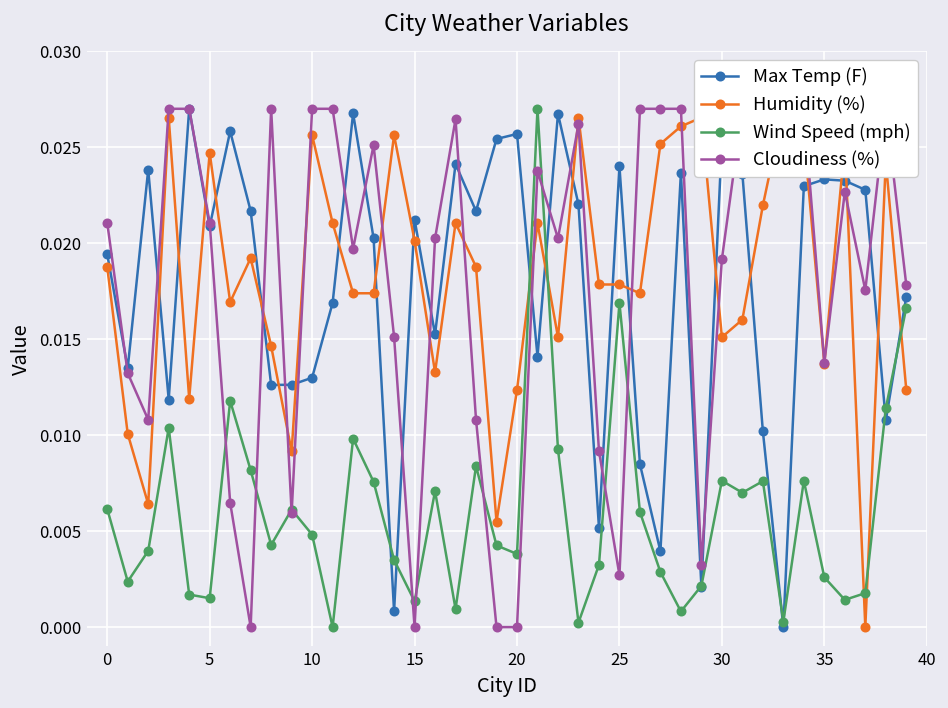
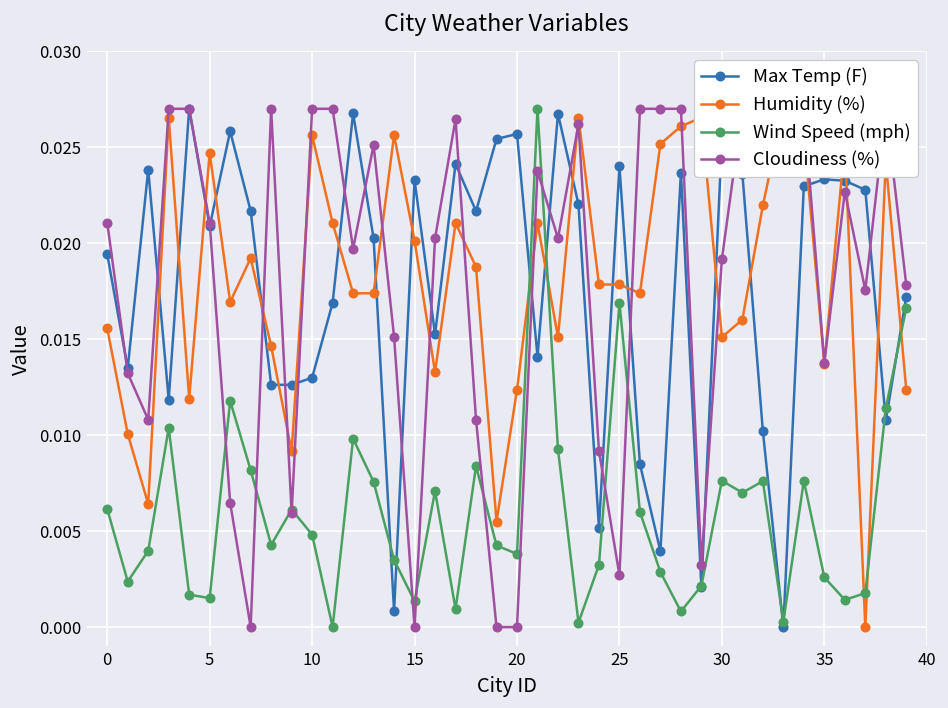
Humidity (%), 0: 0.0188 -> 0.0156
Max Temp (F), 15: 0.0212 -> 0.0233
